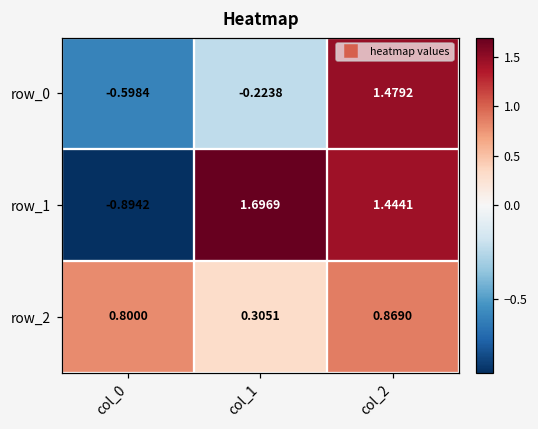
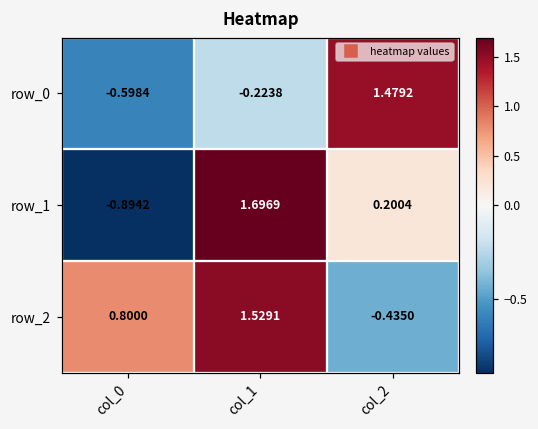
row_1, col_2: 1.4441 -> 0.2004
row_2, col_1: 0.3051 -> 1.5291
row_2, col_2: 0.8690 -> -0.4350
